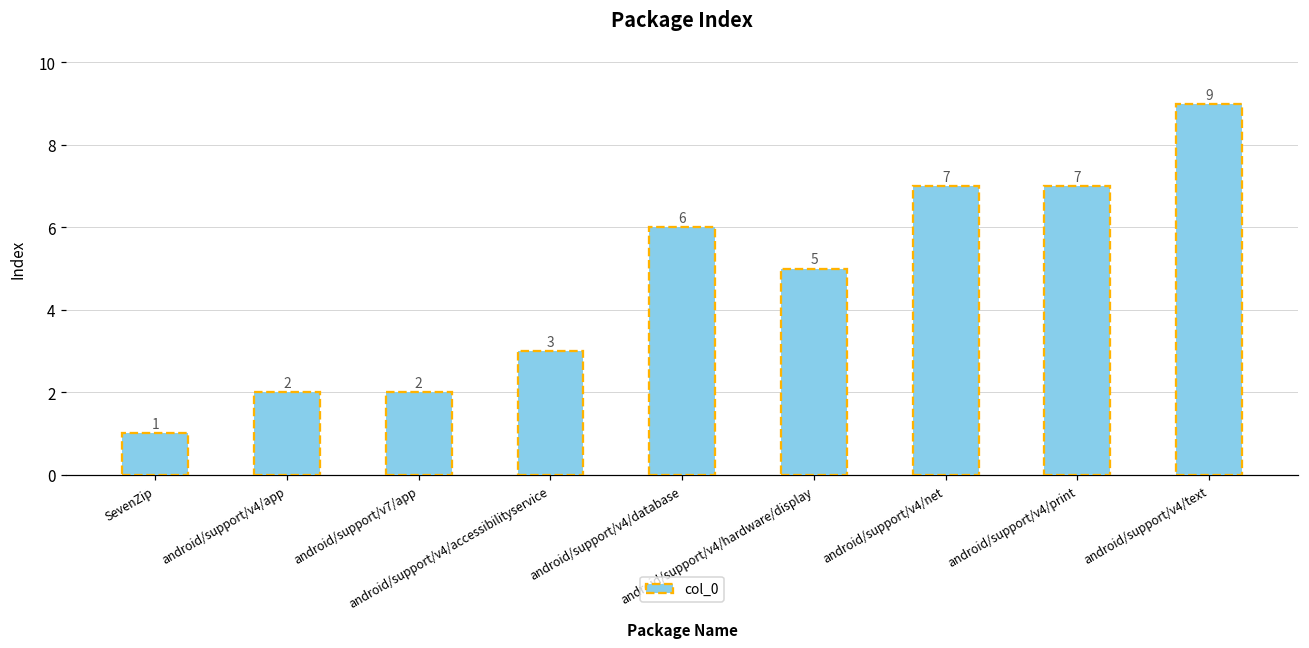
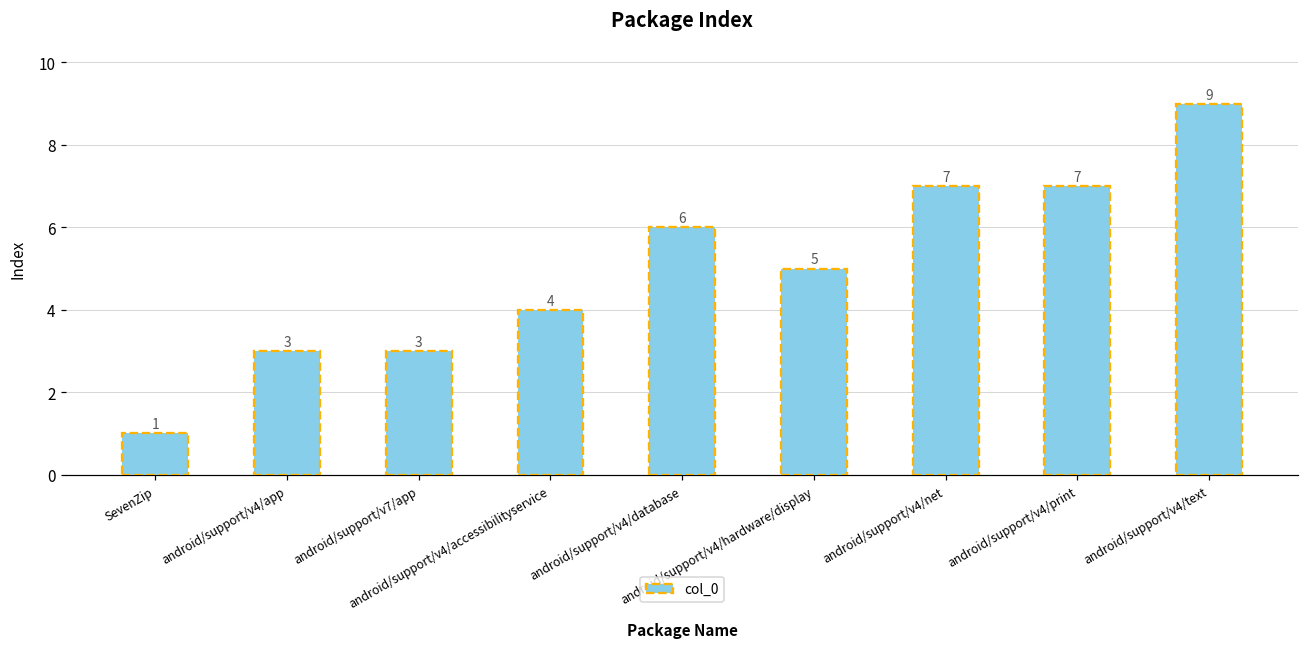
android/support/v4/app: 2 -> 3
android/support/v7/app: 2 -> 3
android/support/v4/accessibilityservice: 3 -> 4
